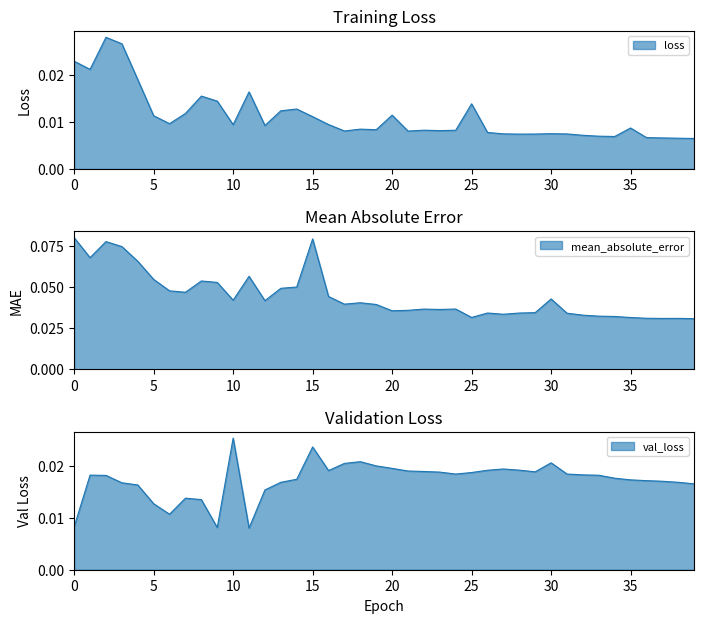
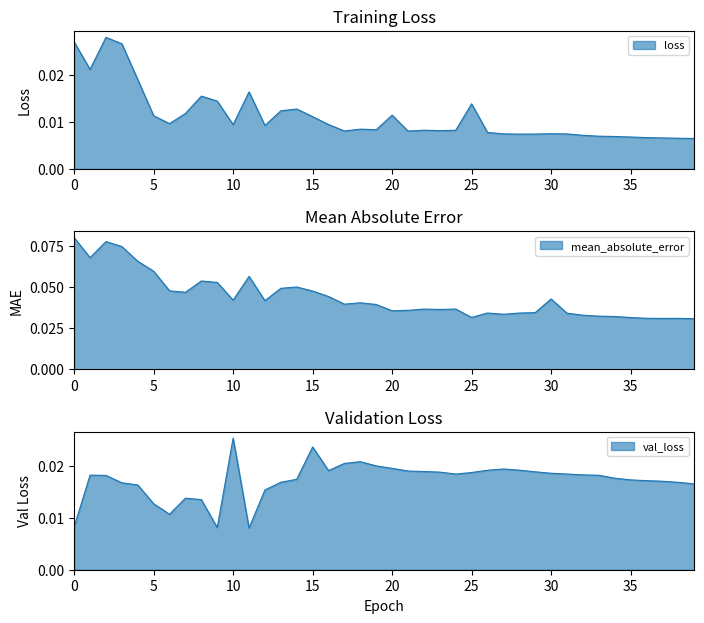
Training Loss, 0: 0.023 -> 0.027
Training Loss, 35: 0.009 -> 0.007
Mean Absolute Error, 5: 0.055 -> 0.060
Mean Absolute Error, 15: 0.079 -> 0.048
Validation Loss, 30: 0.021 -> 0.019
